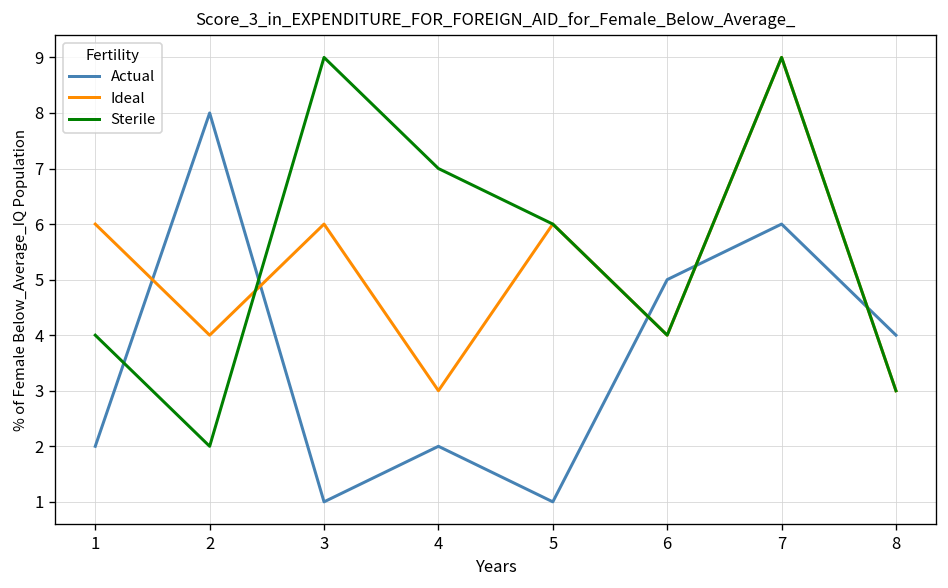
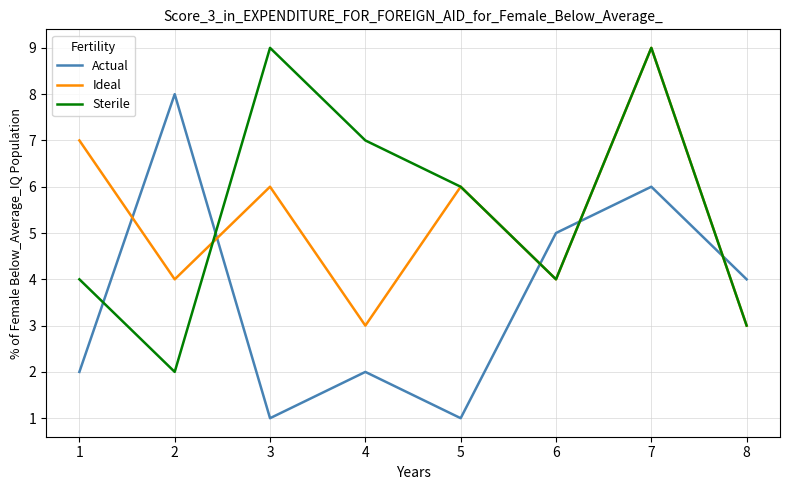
Ideal, 1: 6 -> 7
